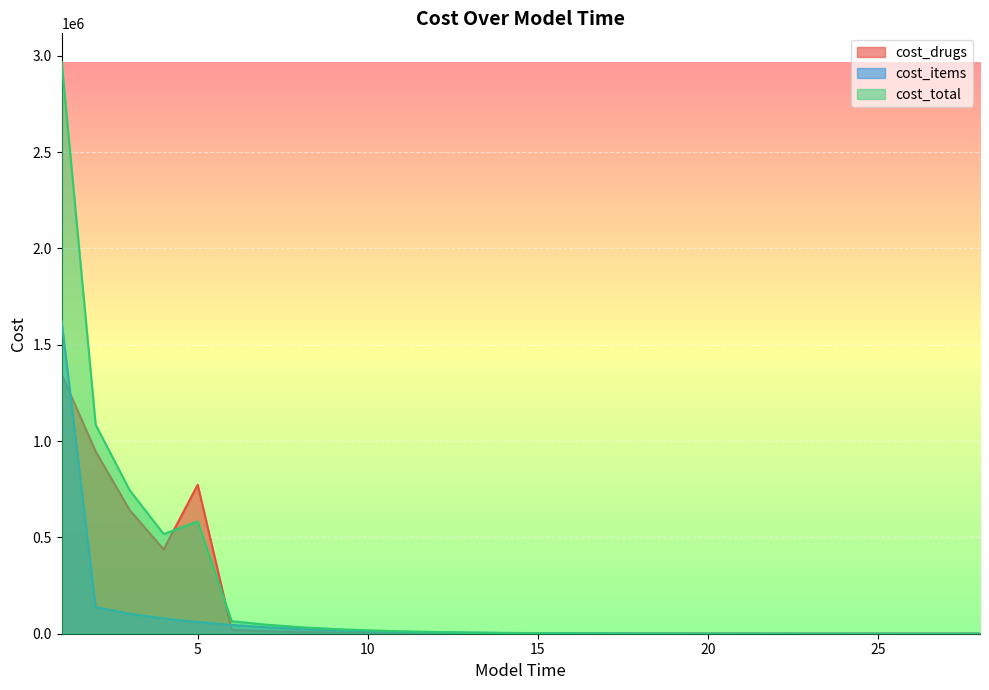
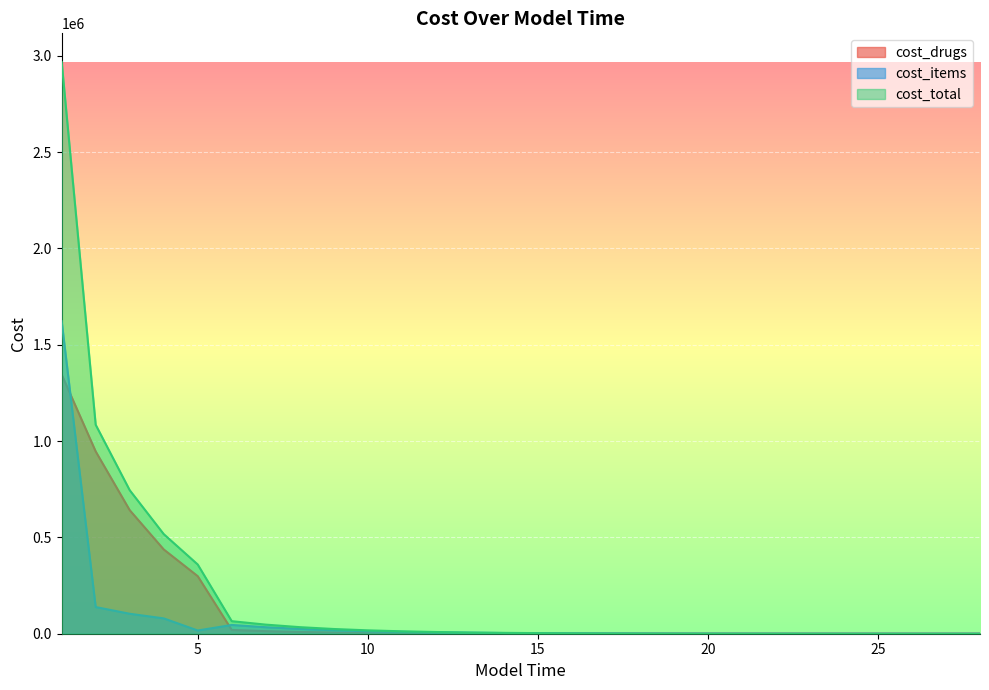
cost_drugs, 5: 770000 -> 300000
cost_items, 5: 60000 -> 20000
cost_total, 5: 580000 -> 360000
